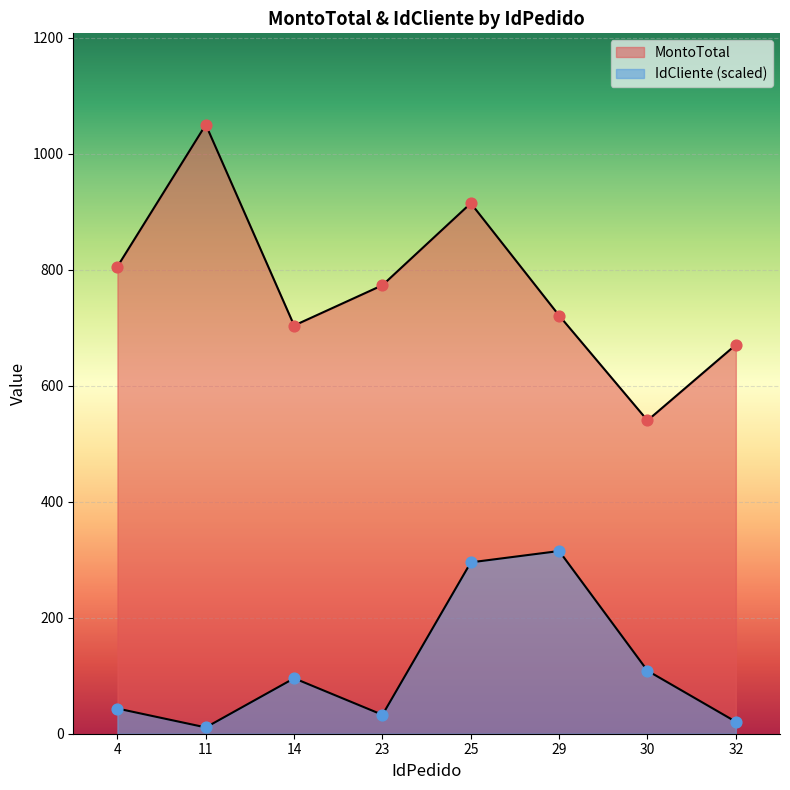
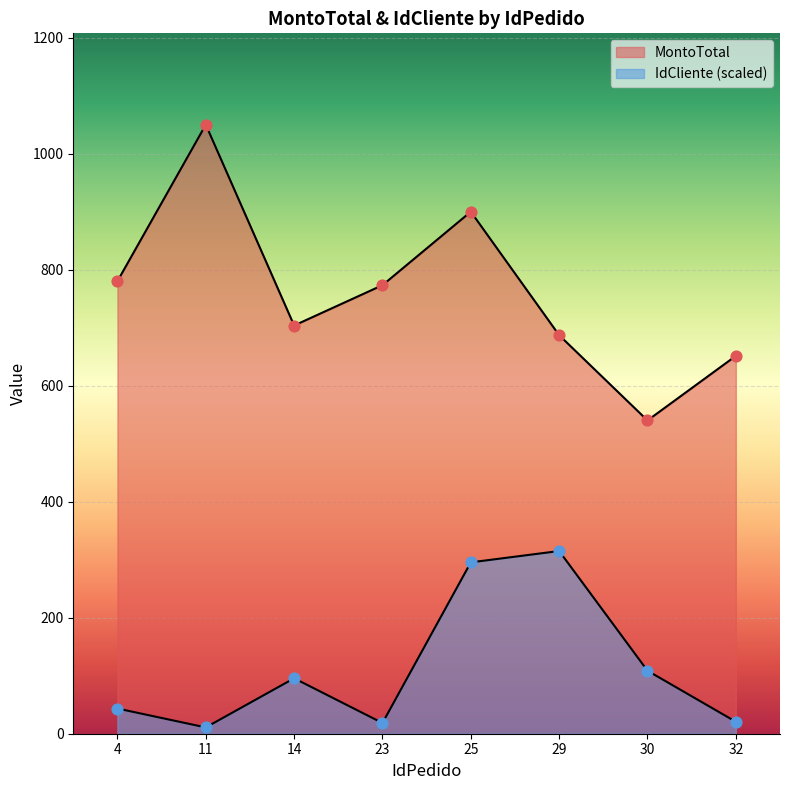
MontoTotal, 4: 810 -> 780
IdCliente (scaled), 23: 30 -> 20
MontoTotal, 25: 910 -> 900
MontoTotal, 29: 720 -> 690
MontoTotal, 32: 670 -> 650
